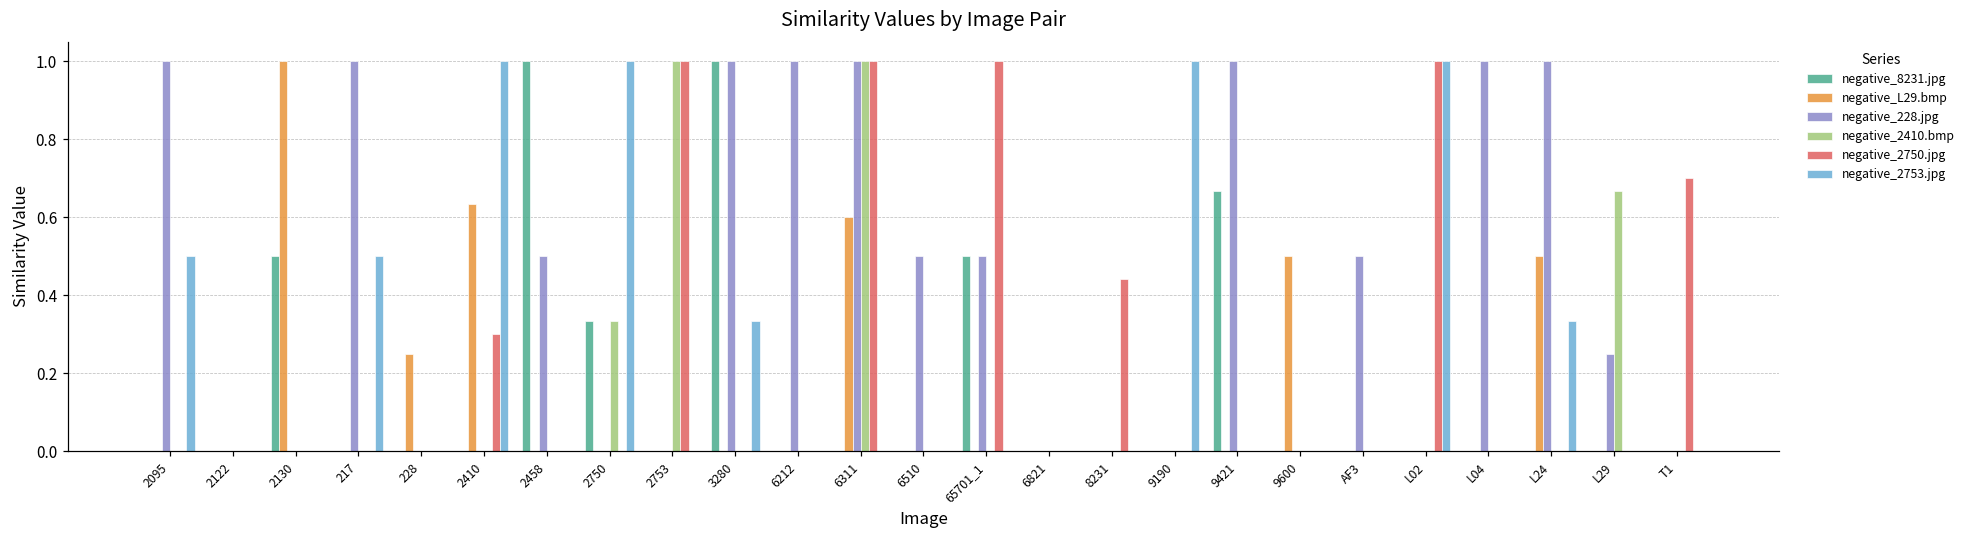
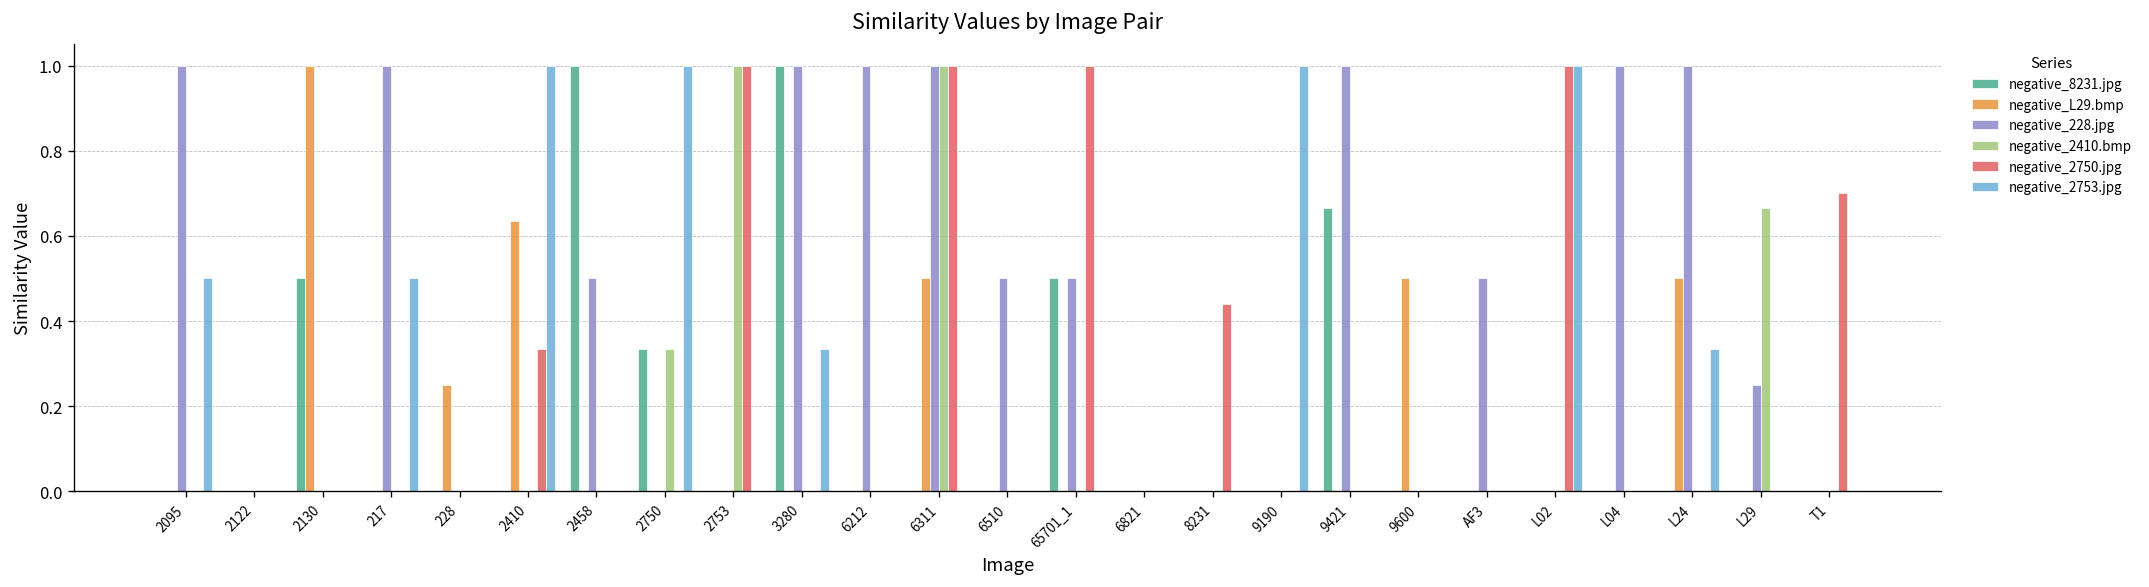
negative_2750.jpg, 2410: 0.30 -> 0.33
negative_L29.bmp, 6311: 0.6 -> 0.5
